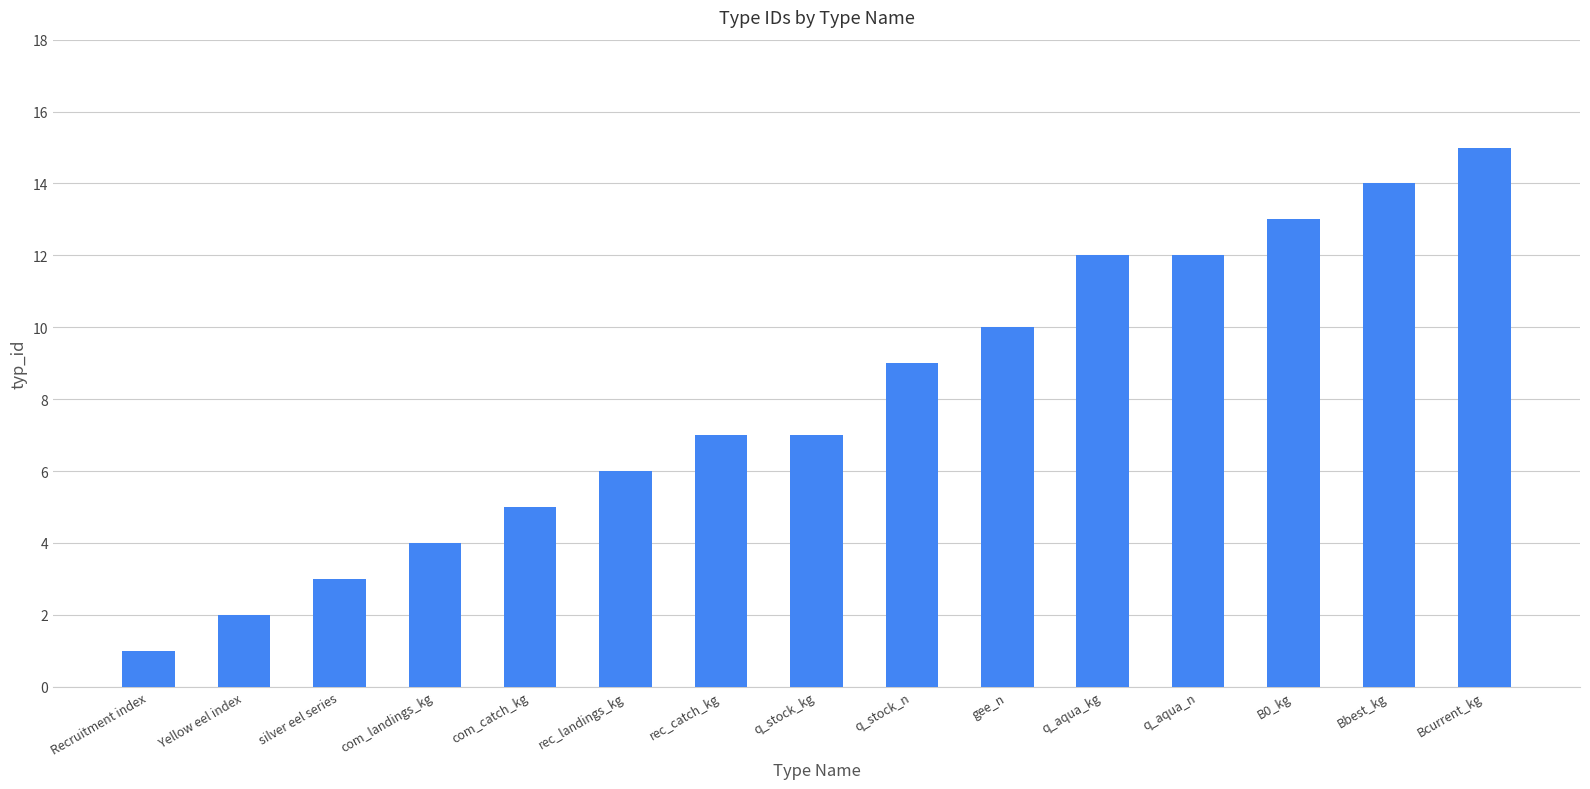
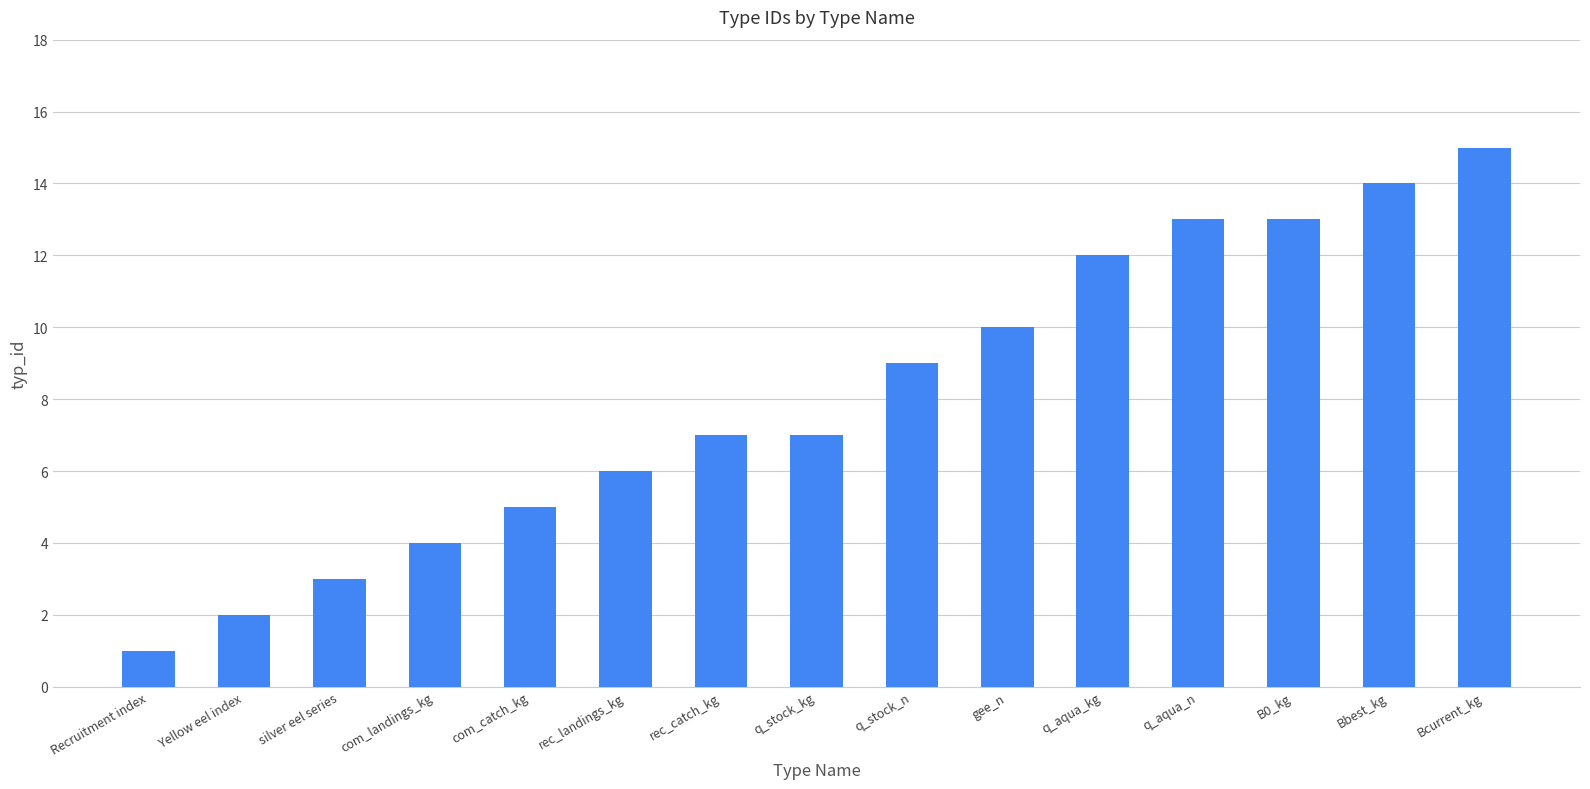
q_aqua_n: 12 -> 13
